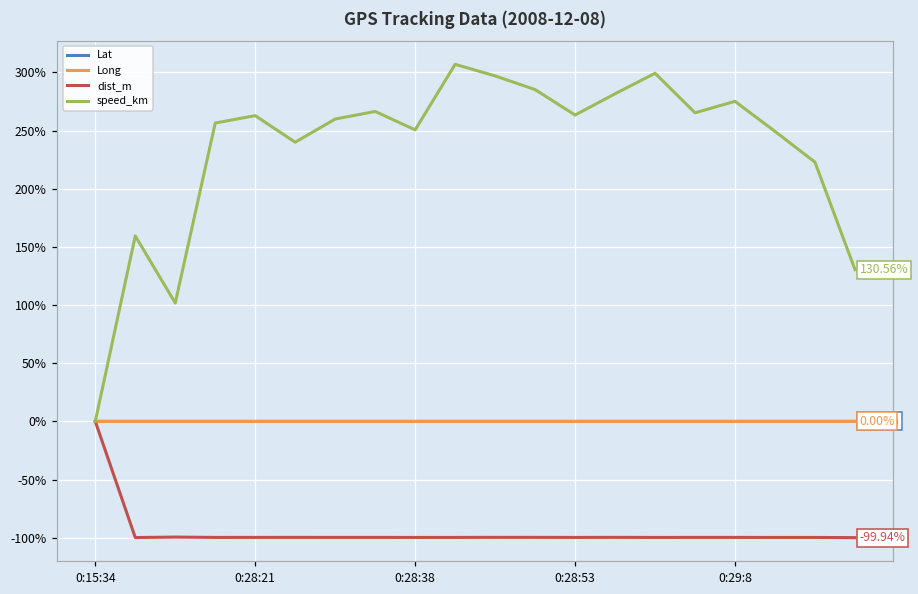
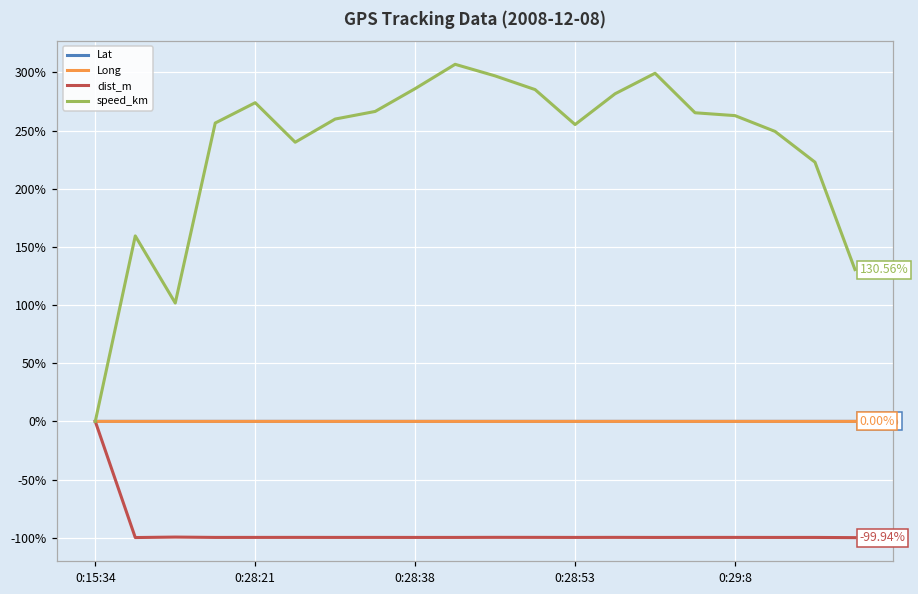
speed_km, 0:28:21: 263% -> 274%
speed_km, 0:28:38: 251% -> 286%
speed_km, 0:28:53: 263% -> 255%
speed_km, 0:29:8: 275% -> 263%
